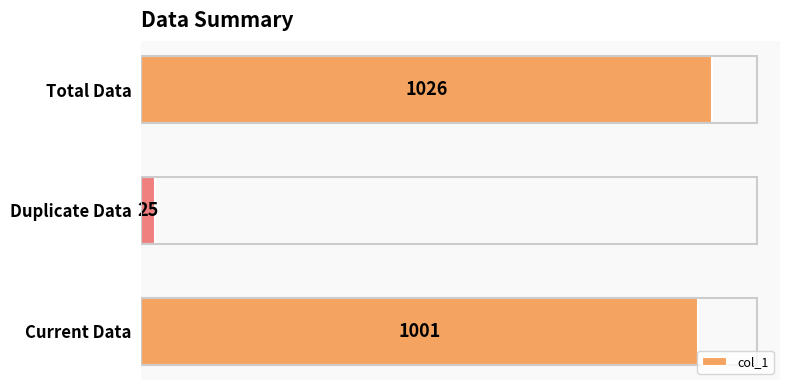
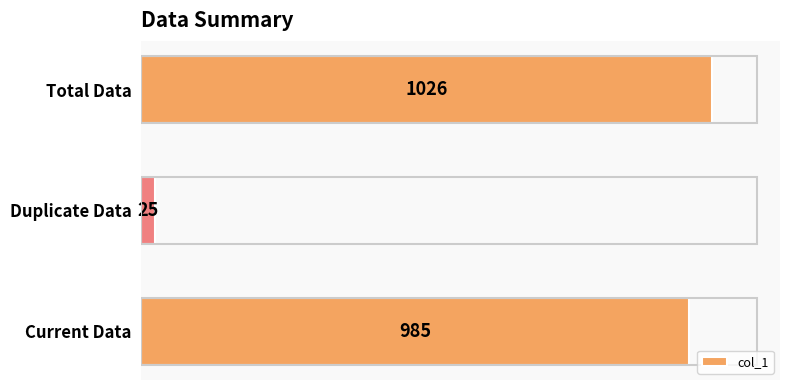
Current Data: 1001 -> 985
